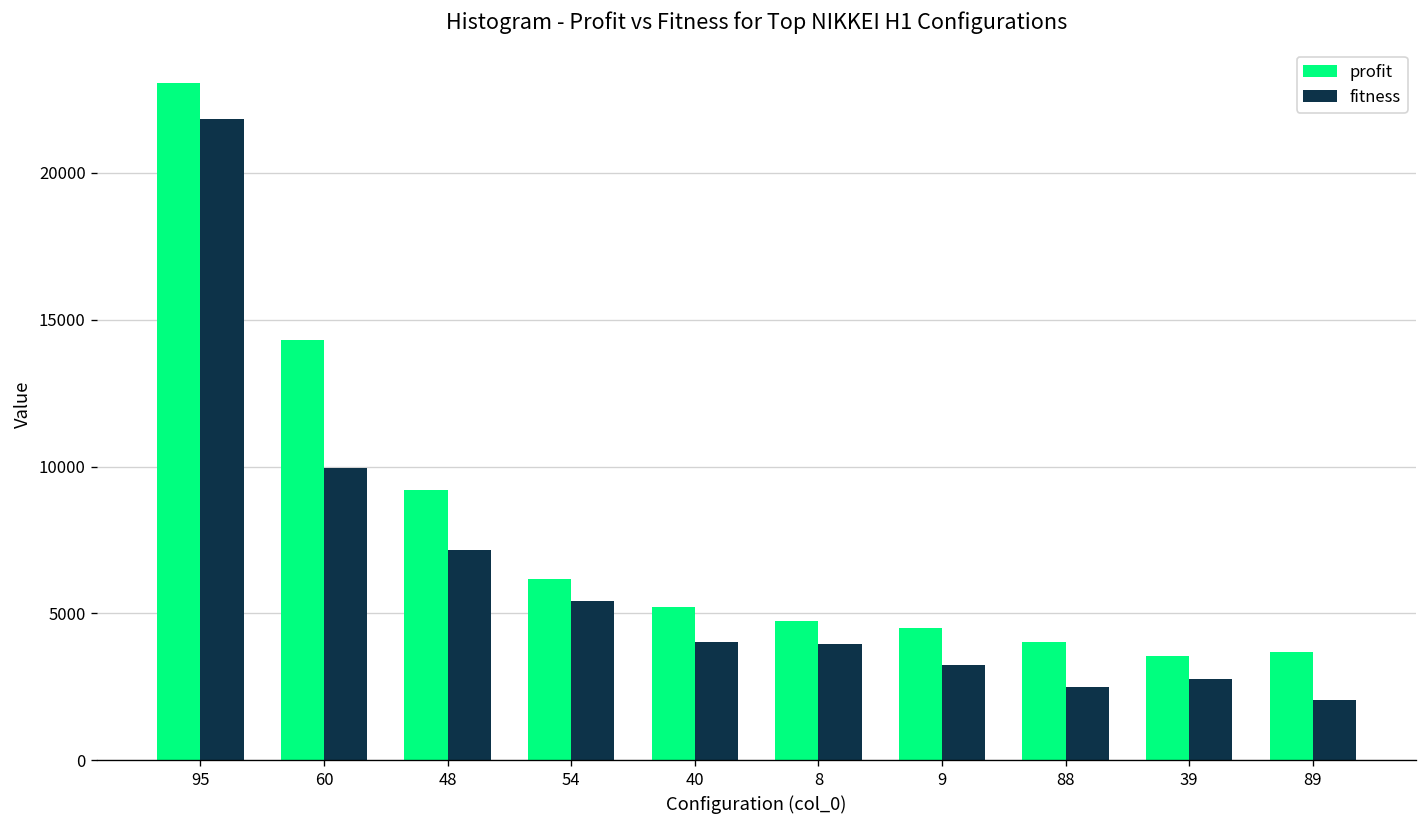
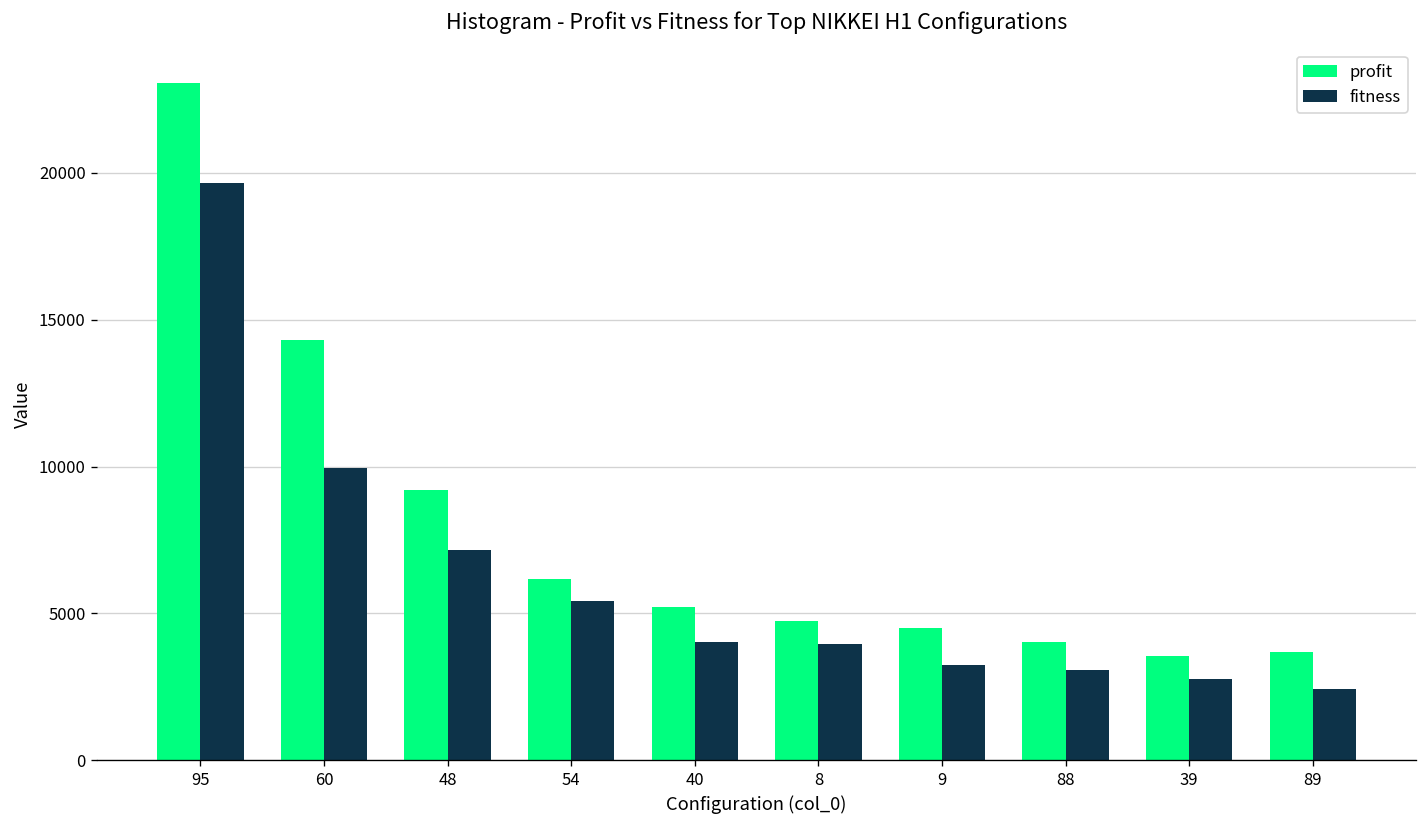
fitness, 95: 21800 -> 19600
fitness, 88: 2500 -> 3100
fitness, 89: 2000 -> 2400
